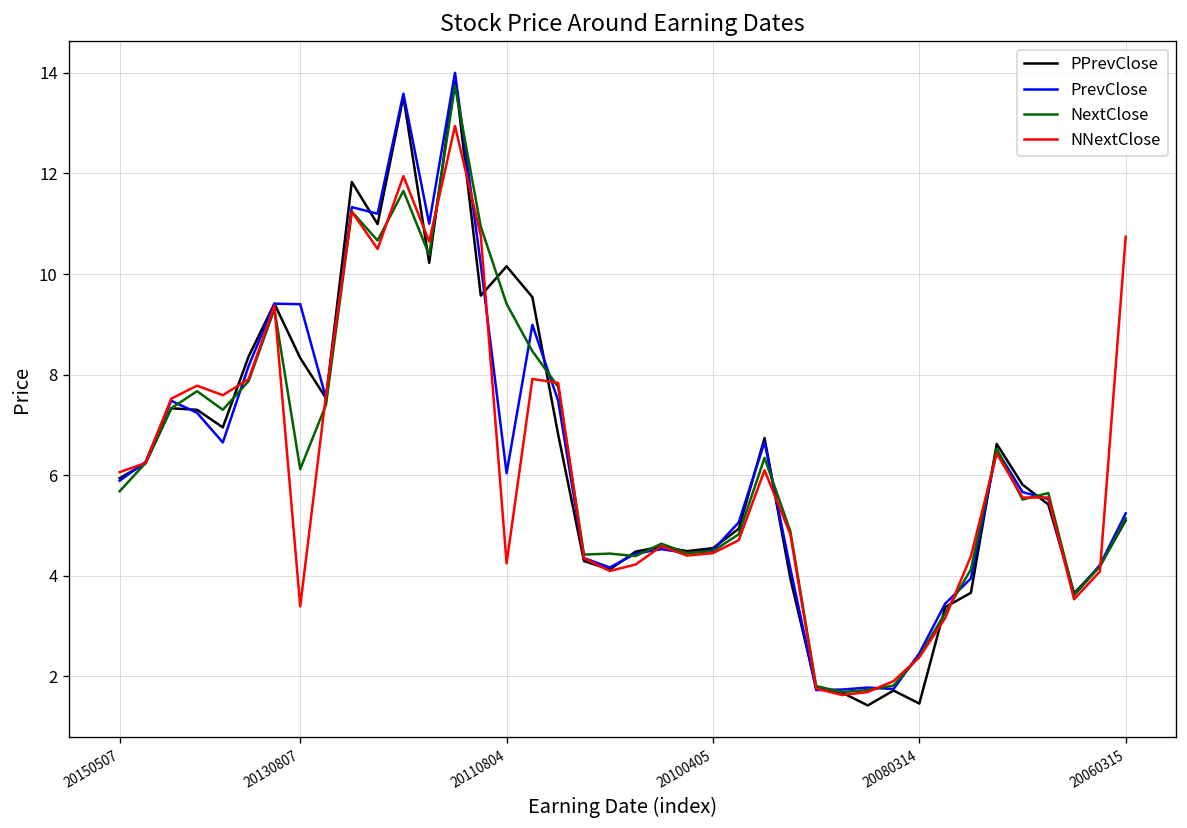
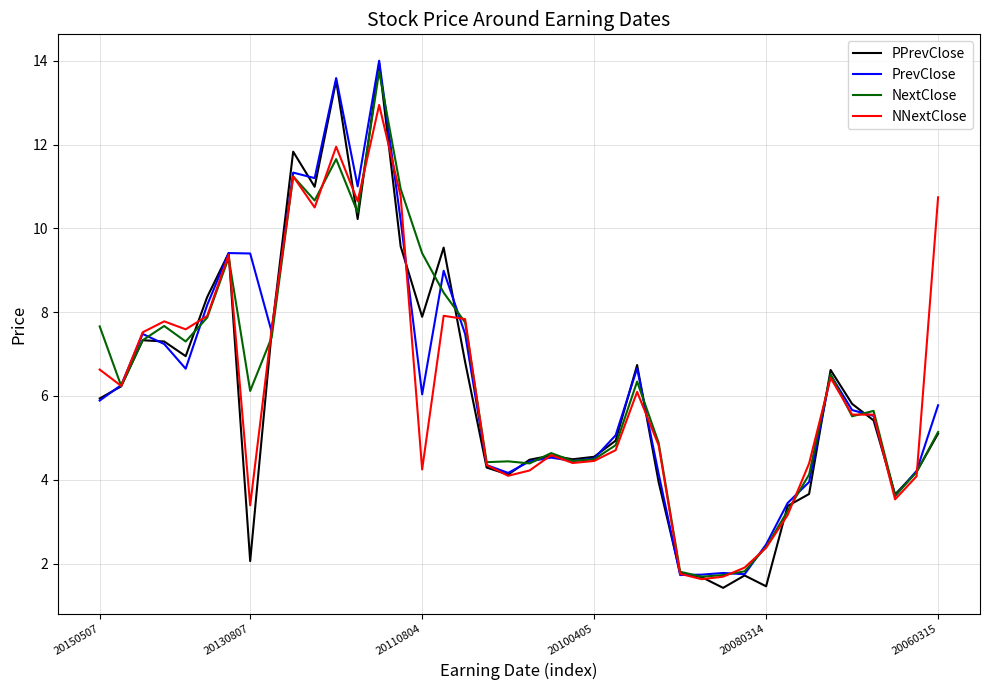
NextClose, 20150507: 5.7 -> 7.7
NNextClose, 20150507: 6.1 -> 6.6
PPrevClose, 20130807: 8.3 -> 2.1
PPrevClose, 20110804: 10.2 -> 7.9
PrevClose, 20060315: 5.2 -> 5.8
